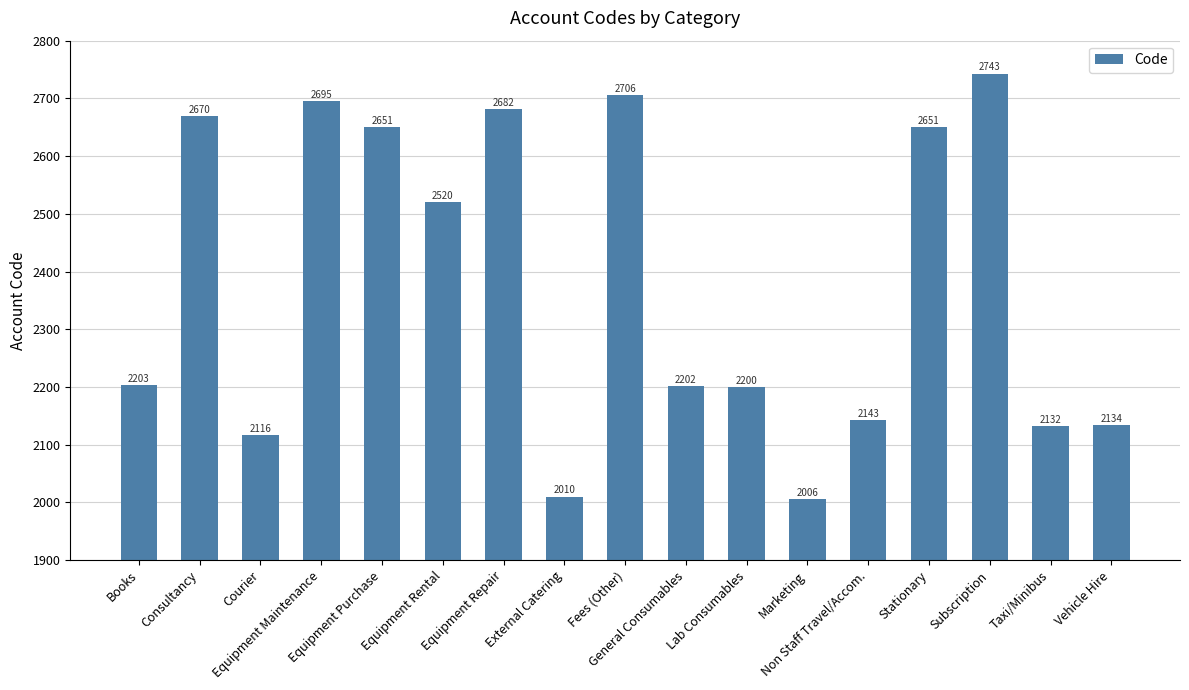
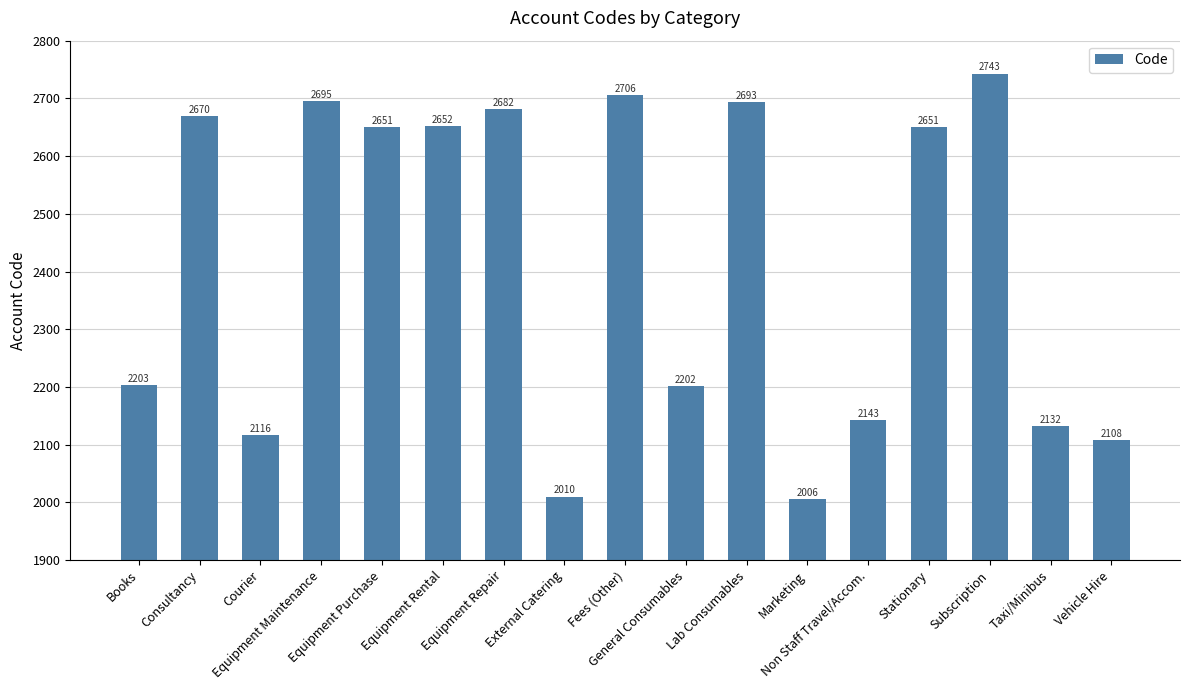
Equipment Rental: 2520 -> 2652
Lab Consumables: 2200 -> 2693
Vehicle Hire: 2134 -> 2108
